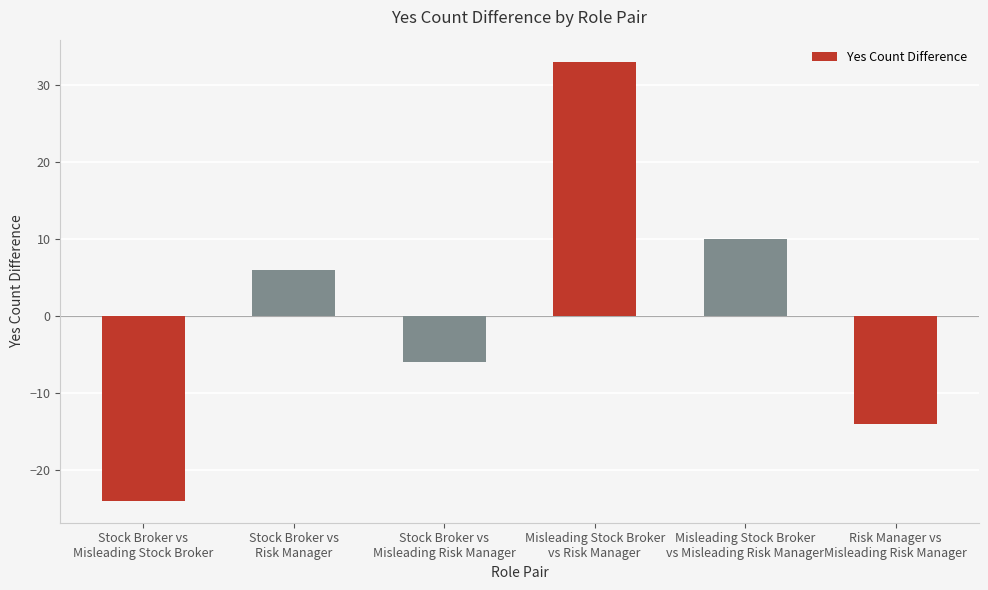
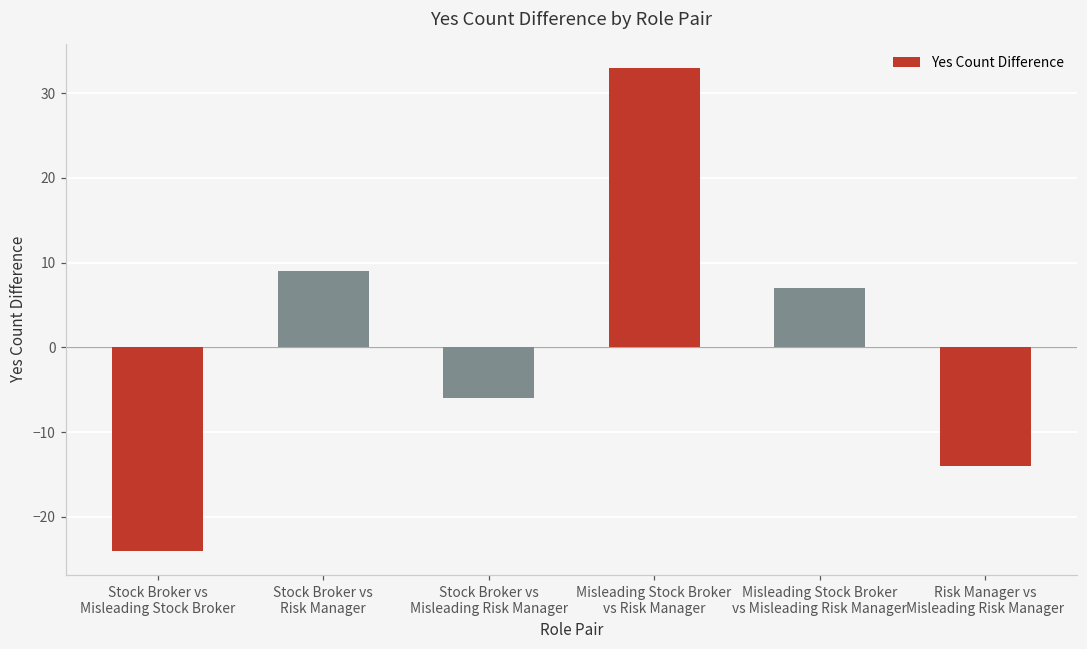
Stock Broker vs Risk Manager: 6 -> 9
Misleading Stock Broker vs Misleading Risk Manager: 10 -> 7
